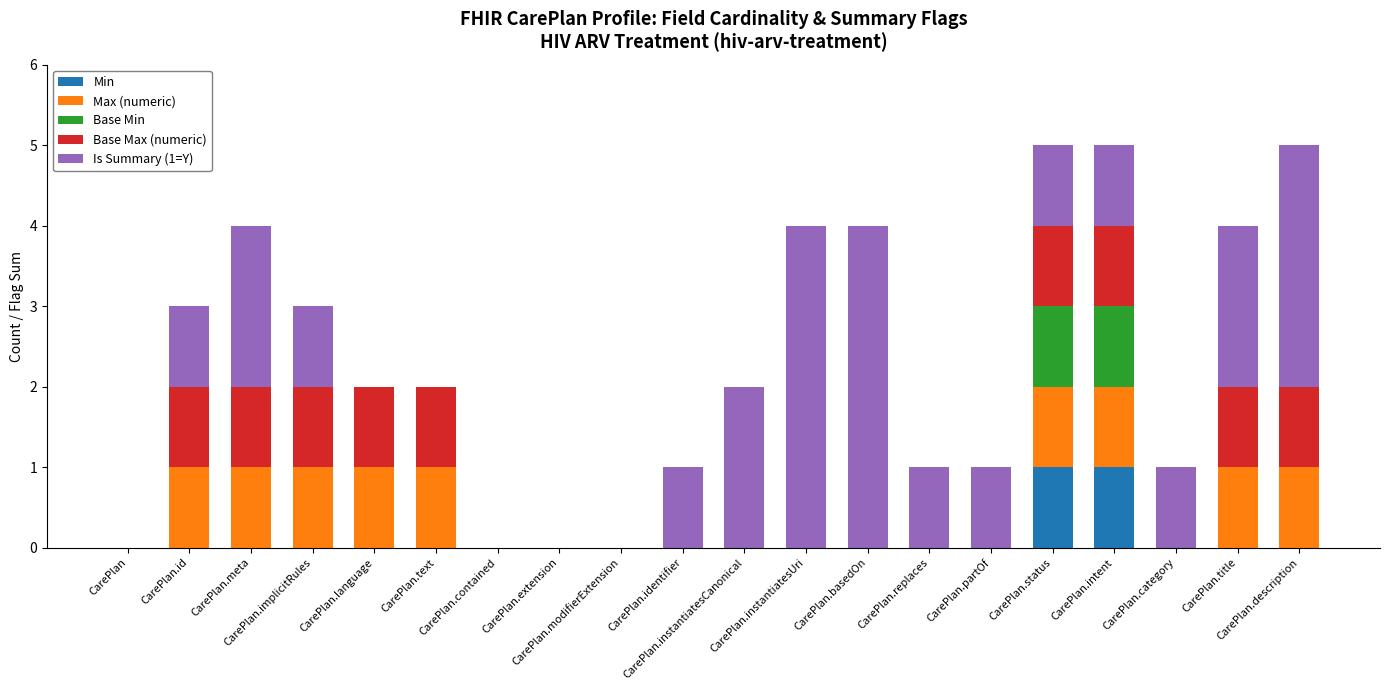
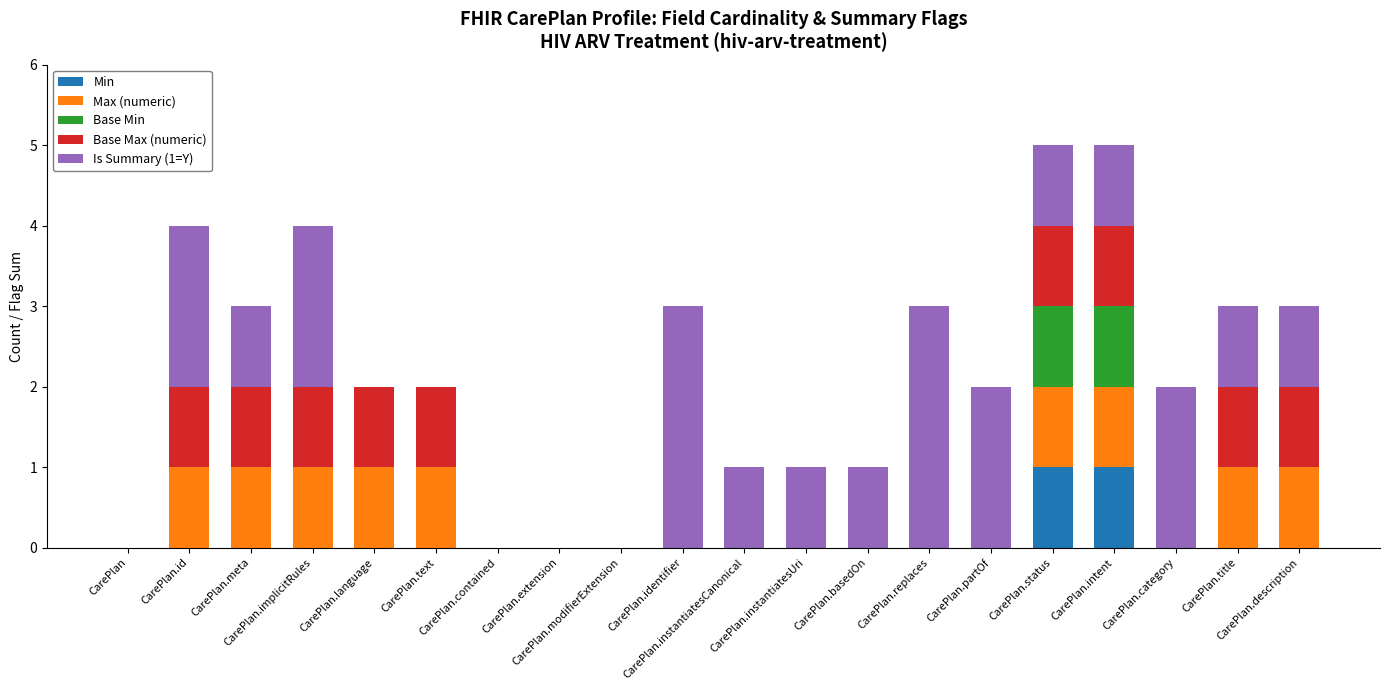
Is Summary (1=Y), CarePlan.id: 1 -> 2
Is Summary (1=Y), CarePlan.meta: 2 -> 1
Is Summary (1=Y), CarePlan.implicitRules: 1 -> 2
Is Summary (1=Y), CarePlan.identifier: 1 -> 3
Is Summary (1=Y), CarePlan.instantiatesCanonical: 2 -> 1
Is Summary (1=Y), CarePlan.instantiatesUri: 4 -> 1
Is Summary (1=Y), CarePlan.basedOn: 4 -> 1
Is Summary (1=Y), CarePlan.replaces: 1 -> 3
Is Summary (1=Y), CarePlan.partOf: 1 -> 2
Is Summary (1=Y), CarePlan.category: 1 -> 2
Is Summary (1=Y), CarePlan.title: 2 -> 1
Is Summary (1=Y), CarePlan.description: 3 -> 1
